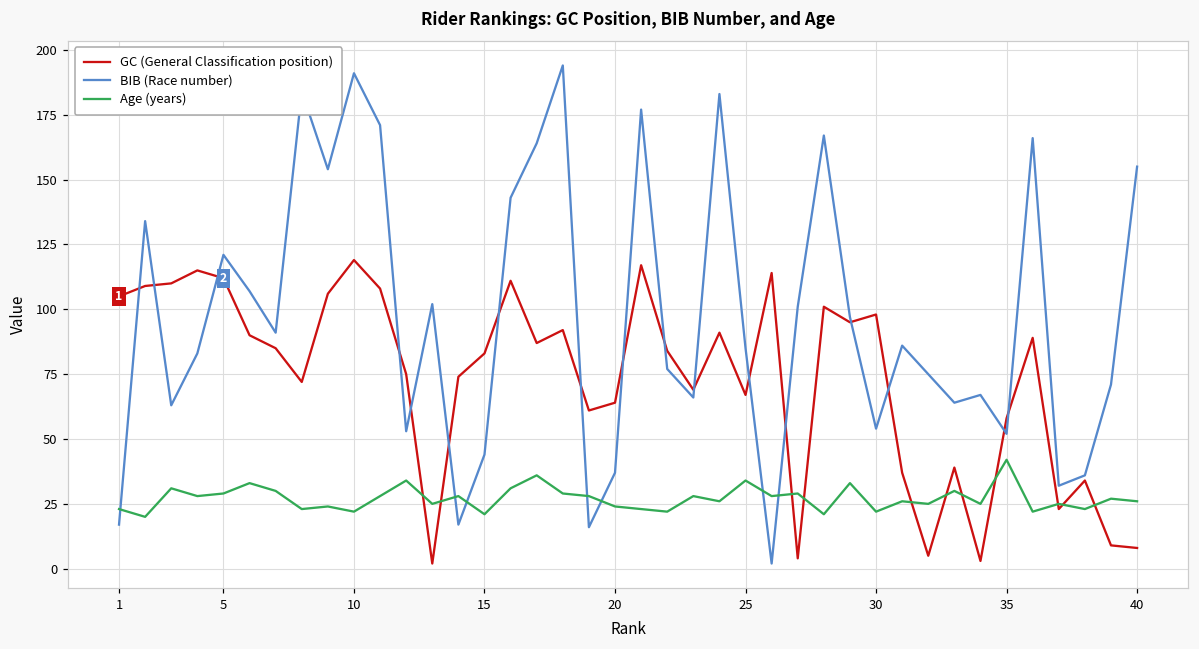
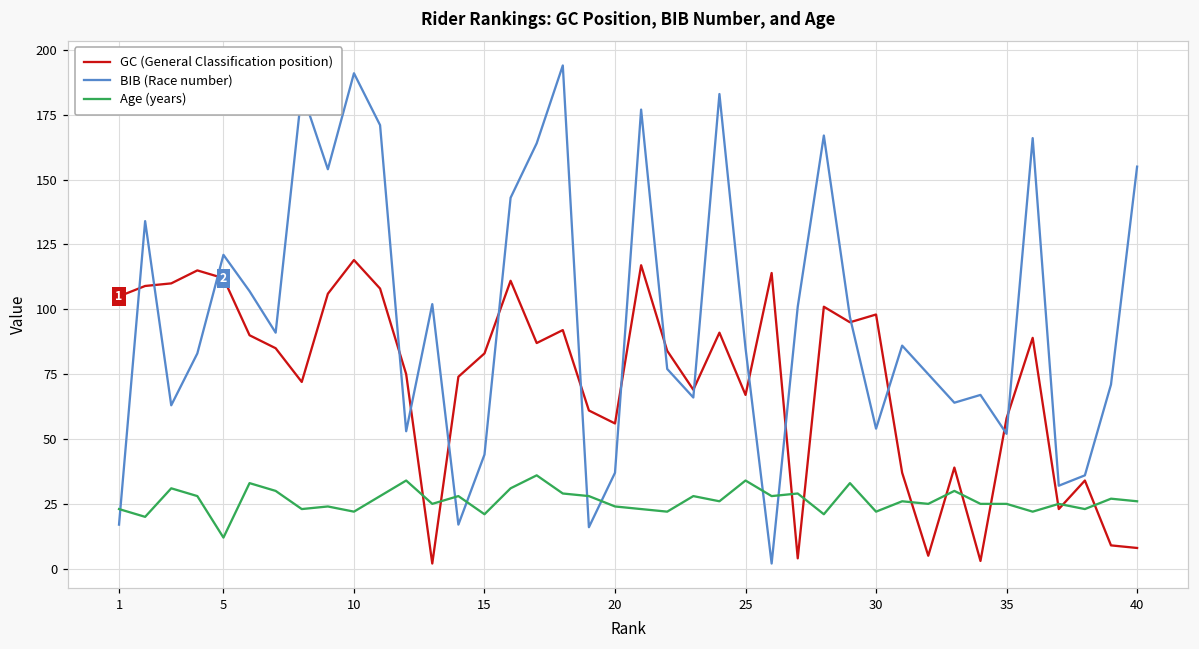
Age (years), 5: 29 -> 12
GC (General Classification position), 20: 64 -> 56
Age (years), 35: 42 -> 25
